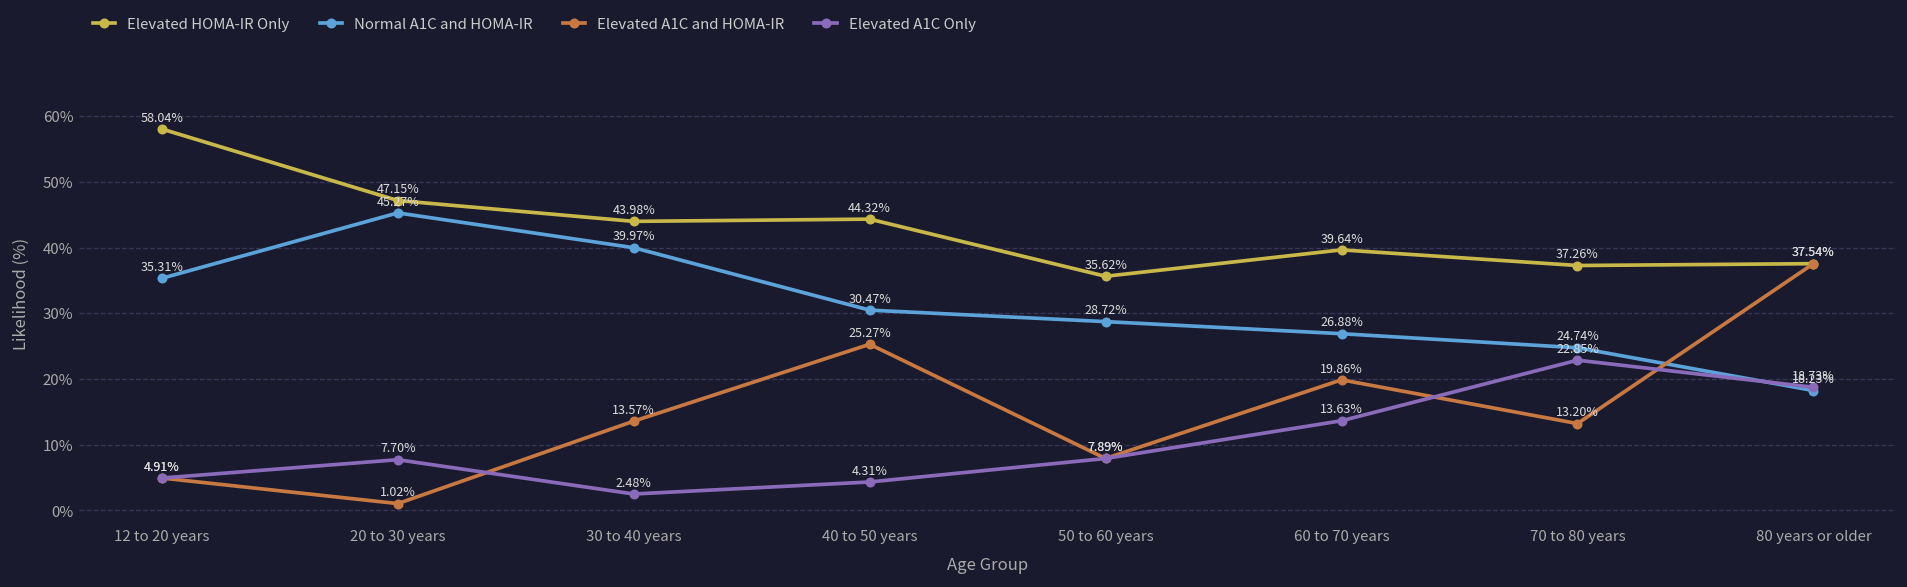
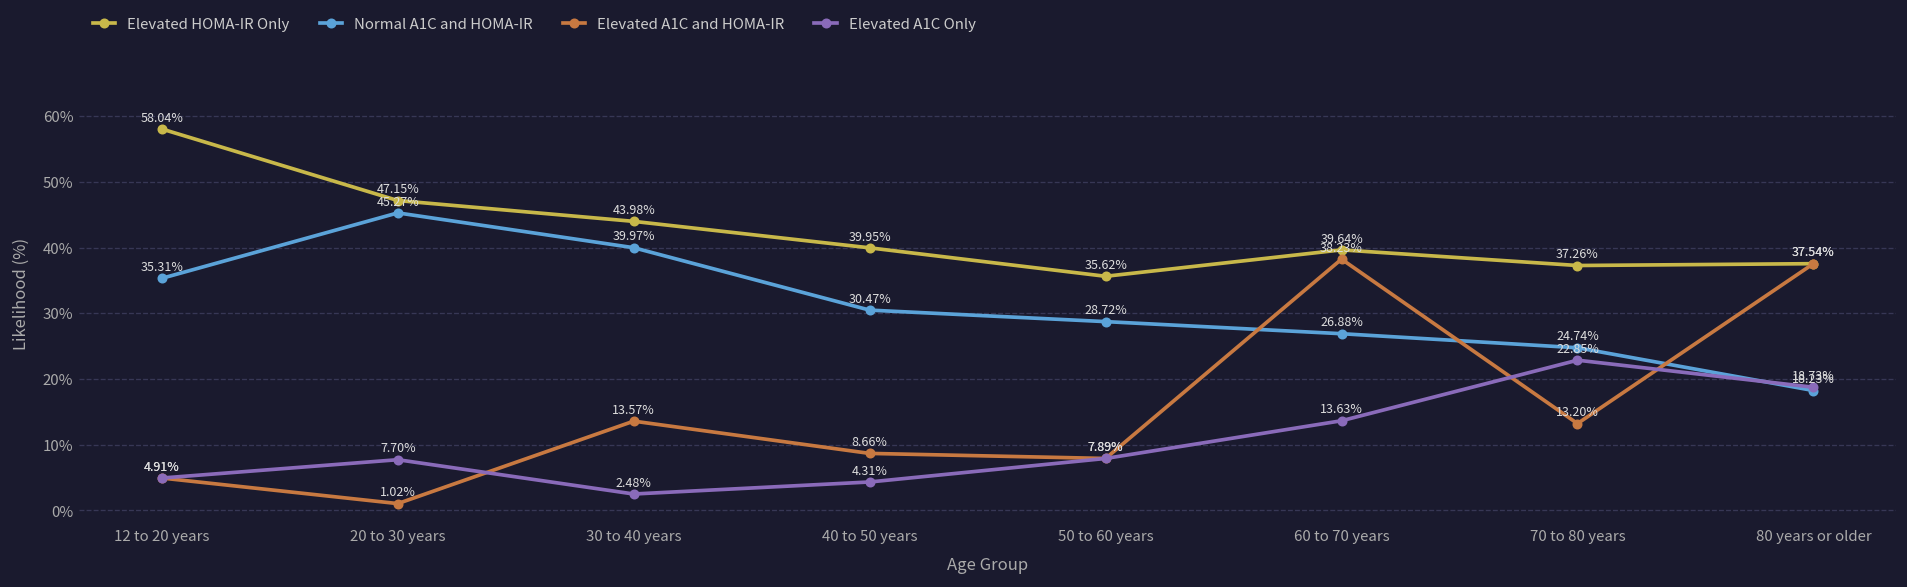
Elevated HOMA-IR Only, 40 to 50 years: 44.32% -> 39.95%
Elevated A1C and HOMA-IR, 40 to 50 years: 25.27% -> 8.66%
Elevated A1C and HOMA-IR, 60 to 70 years: 19.86% -> 38.23%
